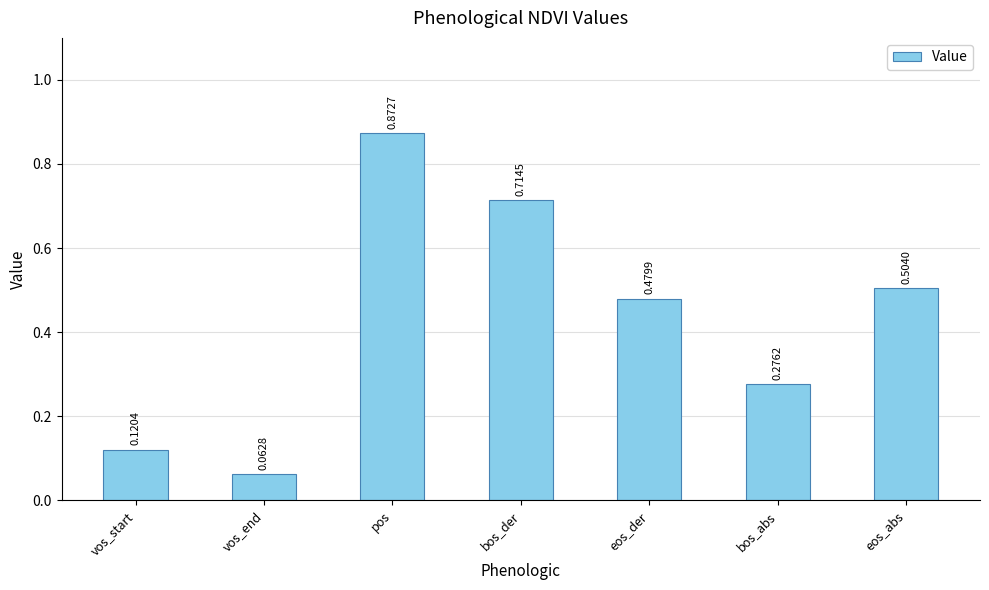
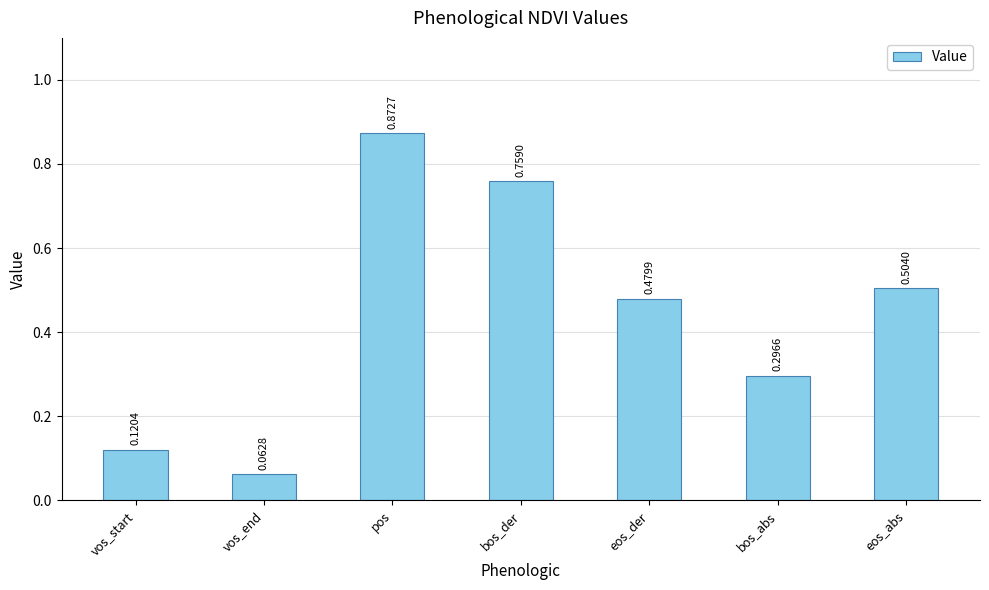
bos_der: 0.7145 -> 0.7590
bos_abs: 0.2762 -> 0.2966
